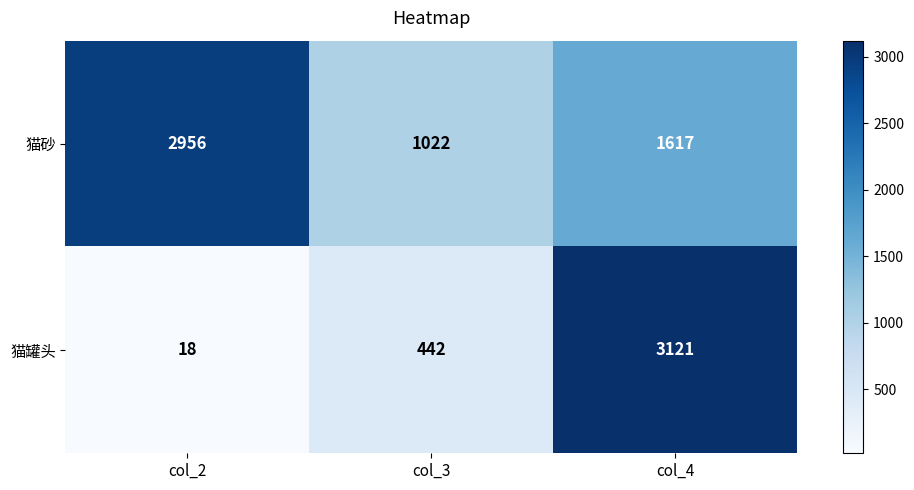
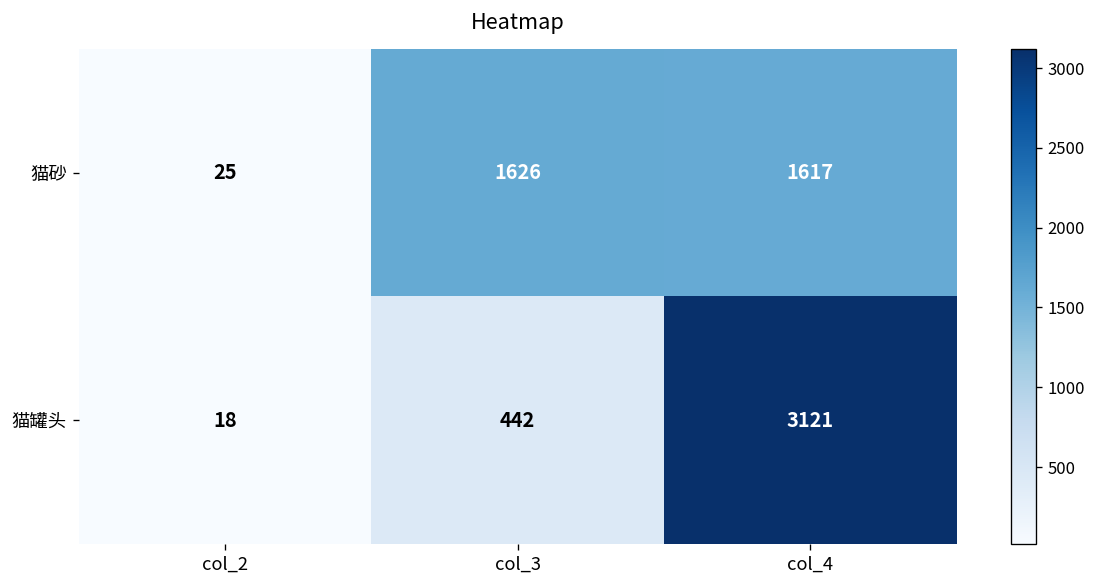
猫砂, col_2: 2956 -> 25
猫砂, col_3: 1022 -> 1626
